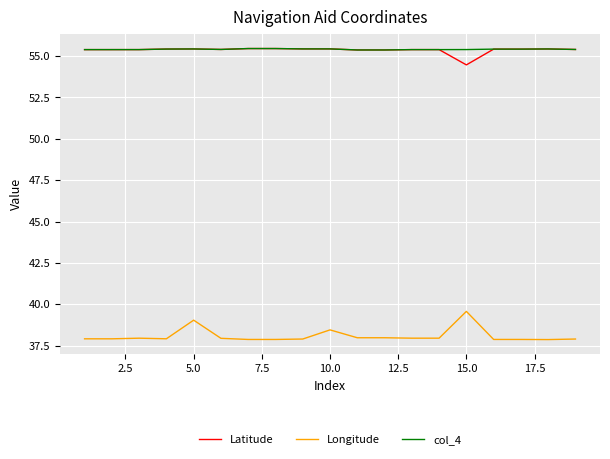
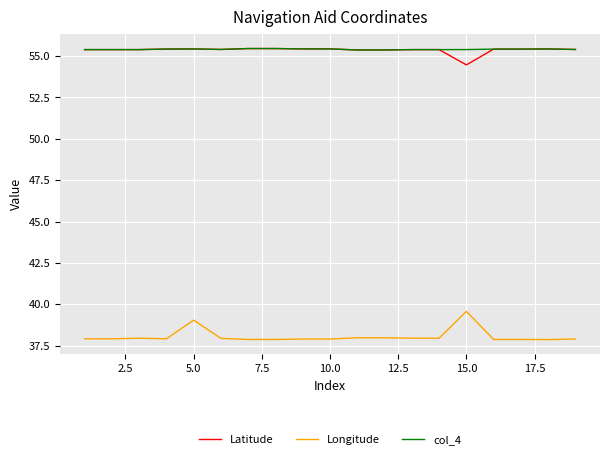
Longitude, 10.0: 38.5 -> 37.9
